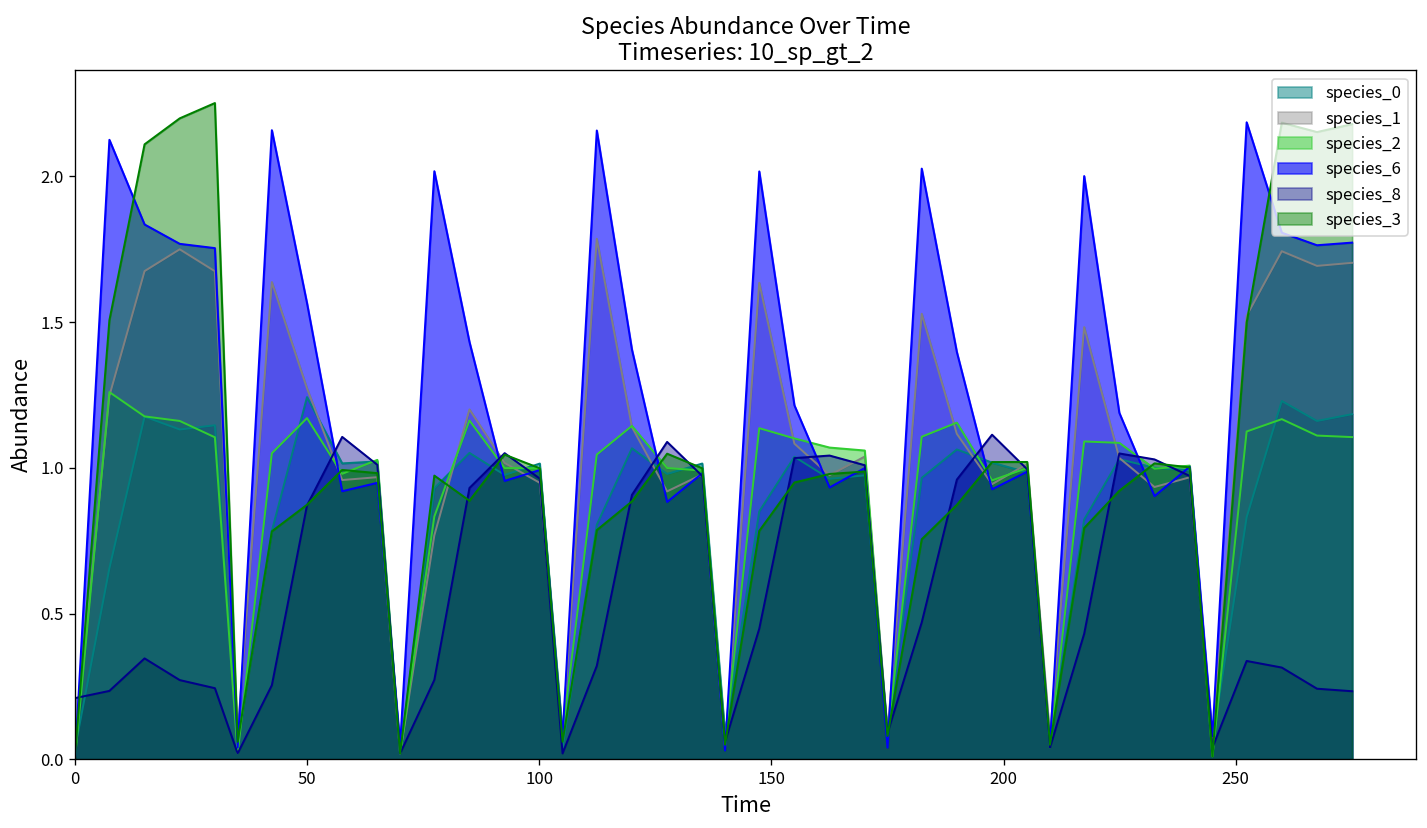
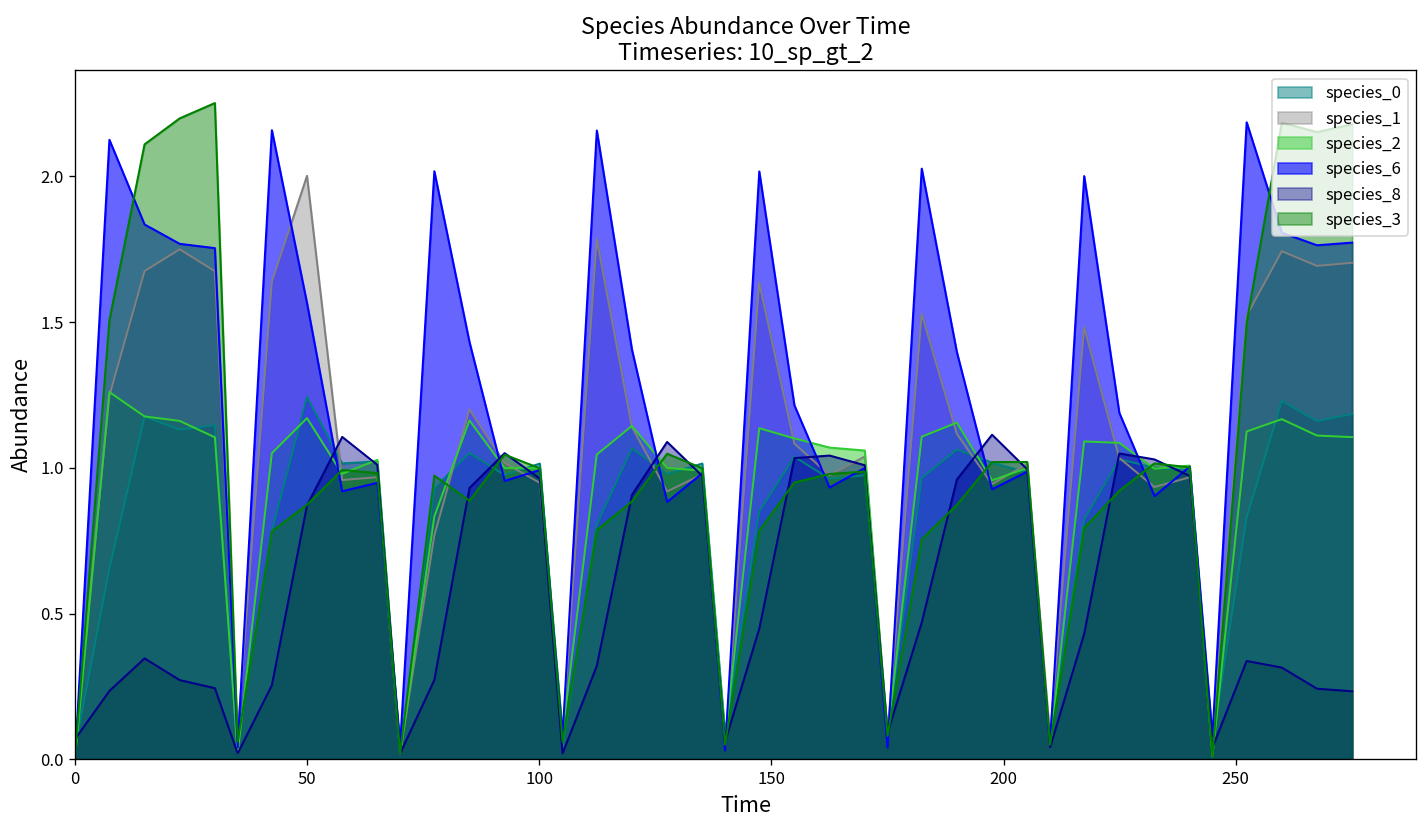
species_8, 0: 0.21 -> 0.07
species_1, 50: 1.27 -> 2.00
